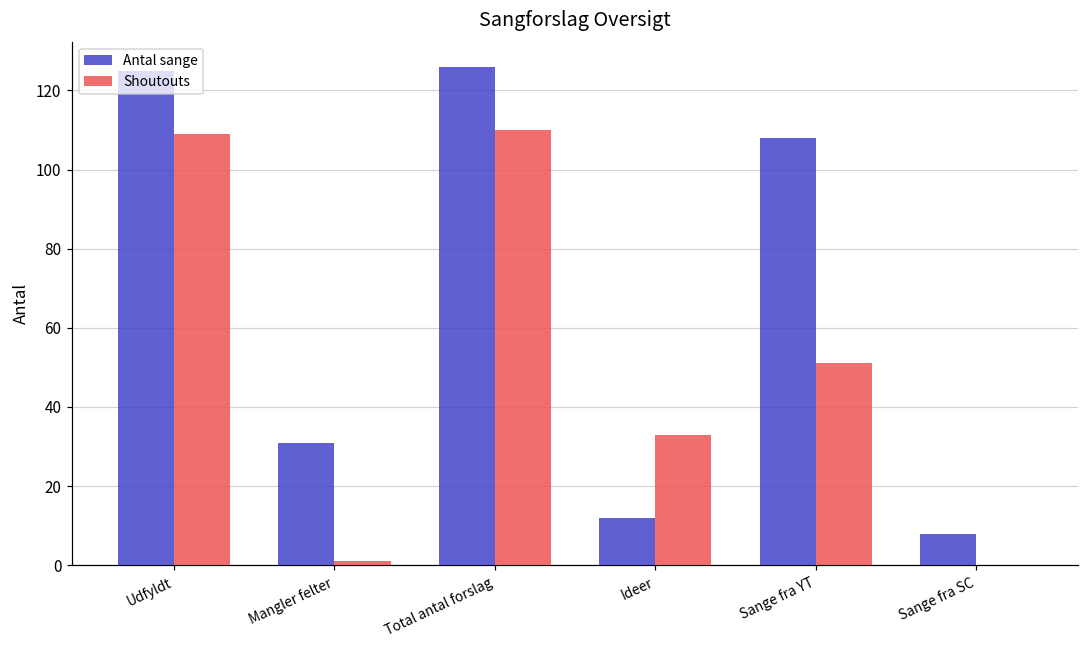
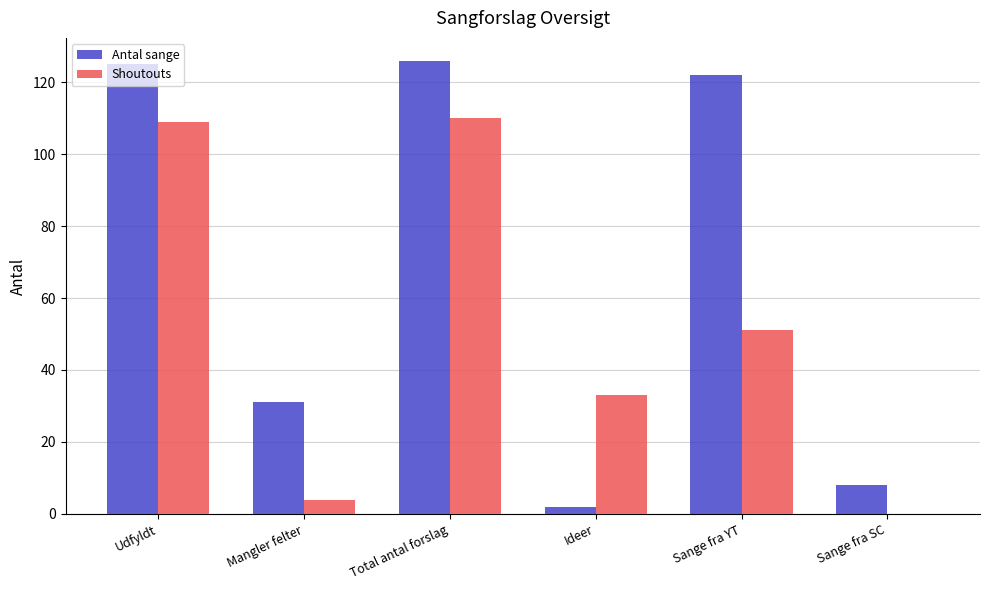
Shoutouts, Mangler felter: 1 -> 4
Antal sange, Ideer: 12 -> 2
Antal sange, Sange fra YT: 108 -> 122
